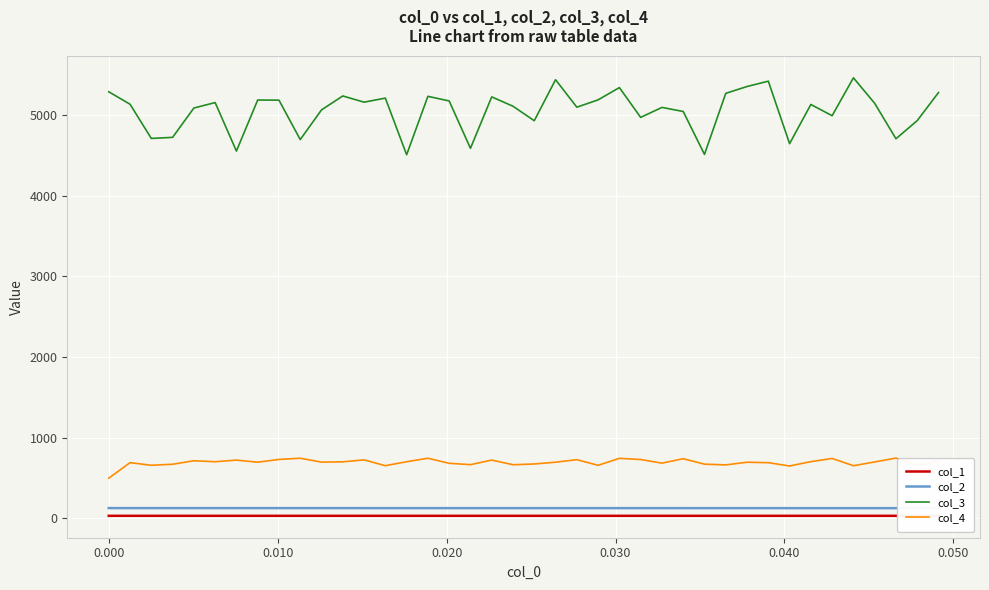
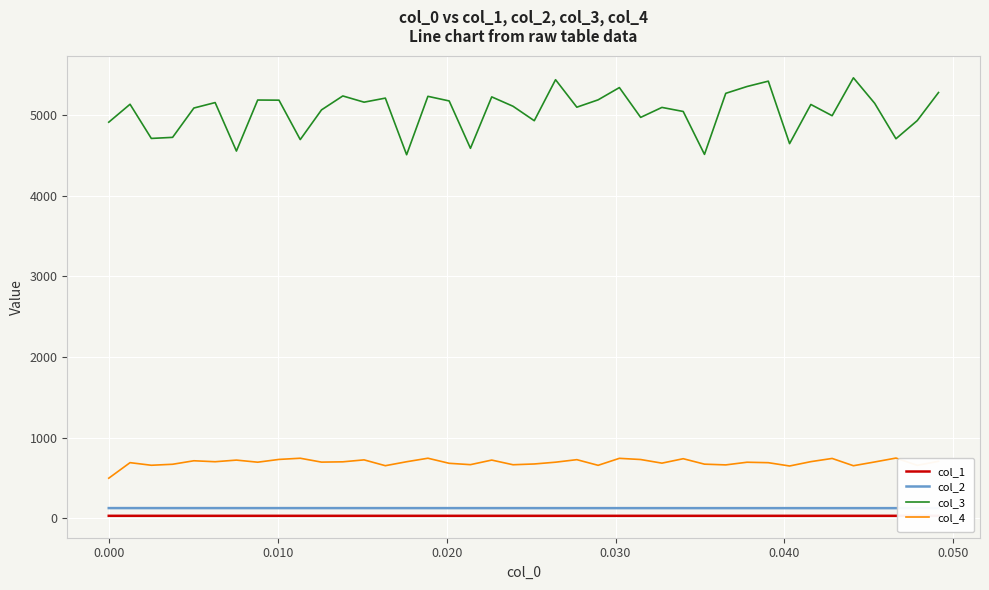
col_3, 0.000: 5300 -> 4900
